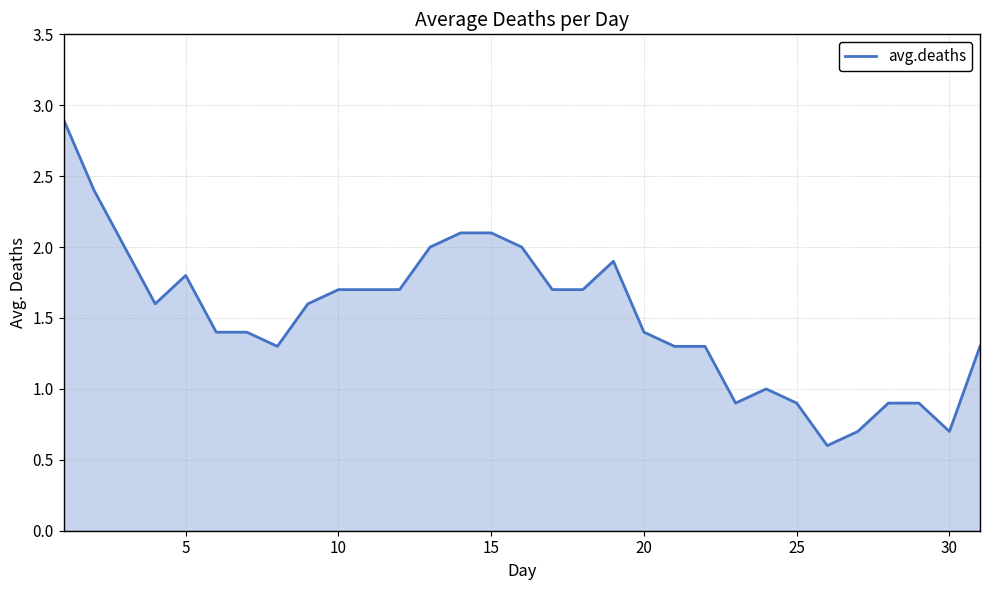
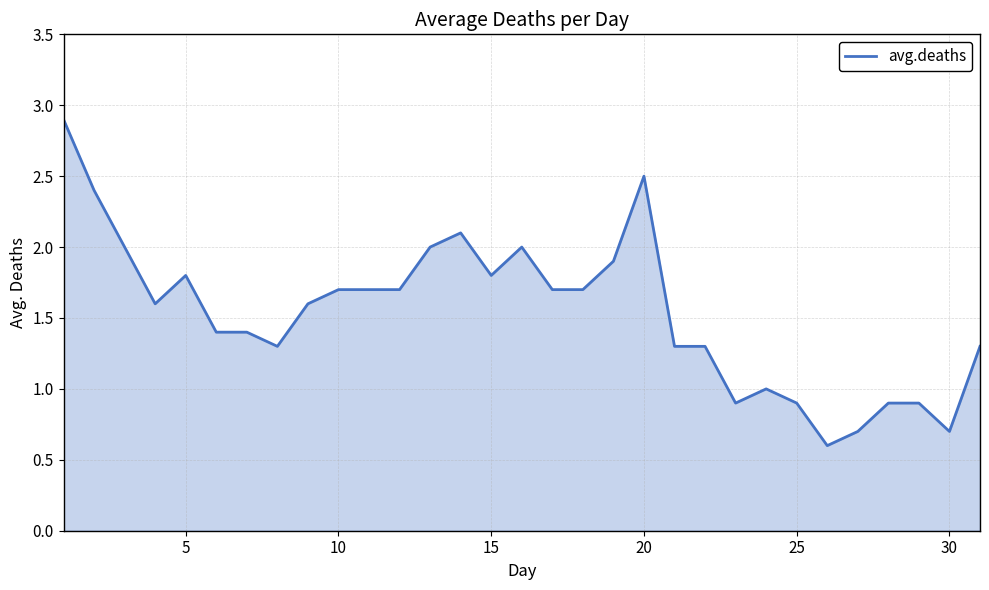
15: 2.1 -> 1.8
20: 1.4 -> 2.5
